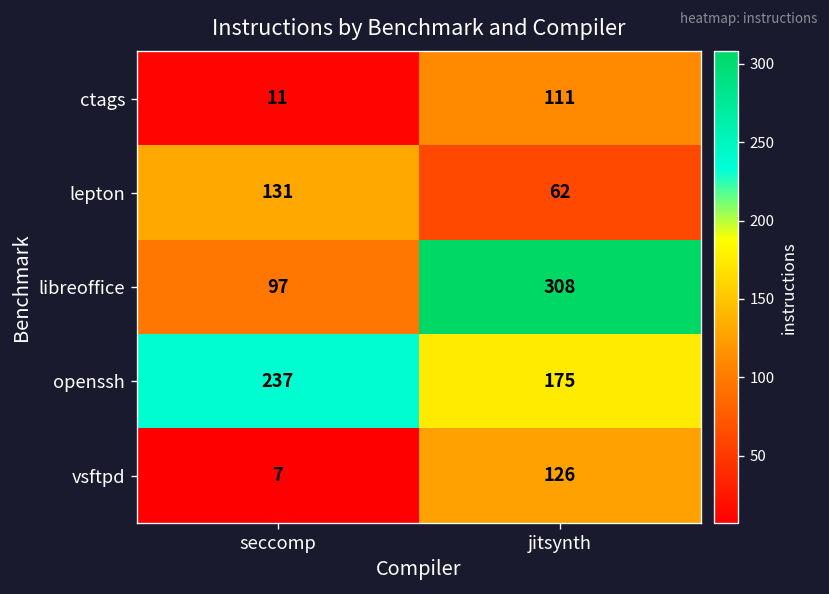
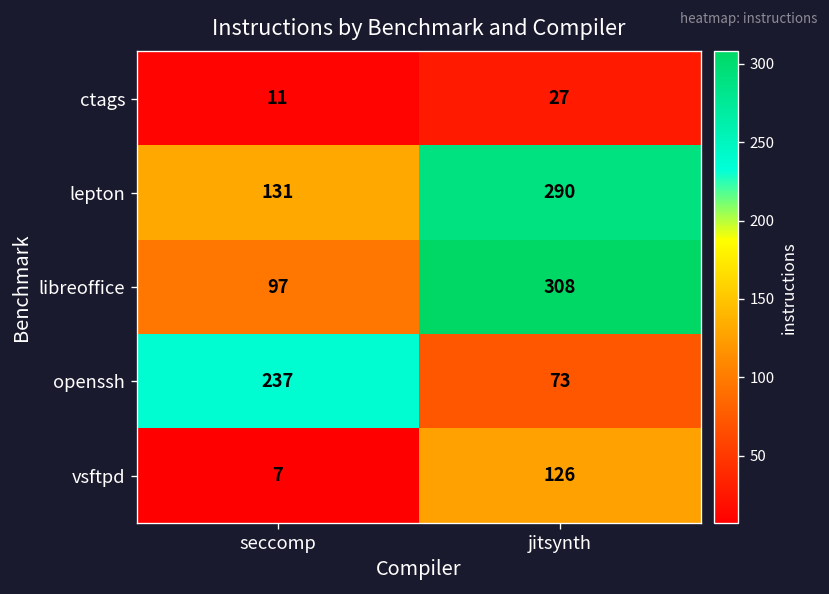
ctags, jitsynth: 111 -> 27
lepton, jitsynth: 62 -> 290
openssh, jitsynth: 175 -> 73
